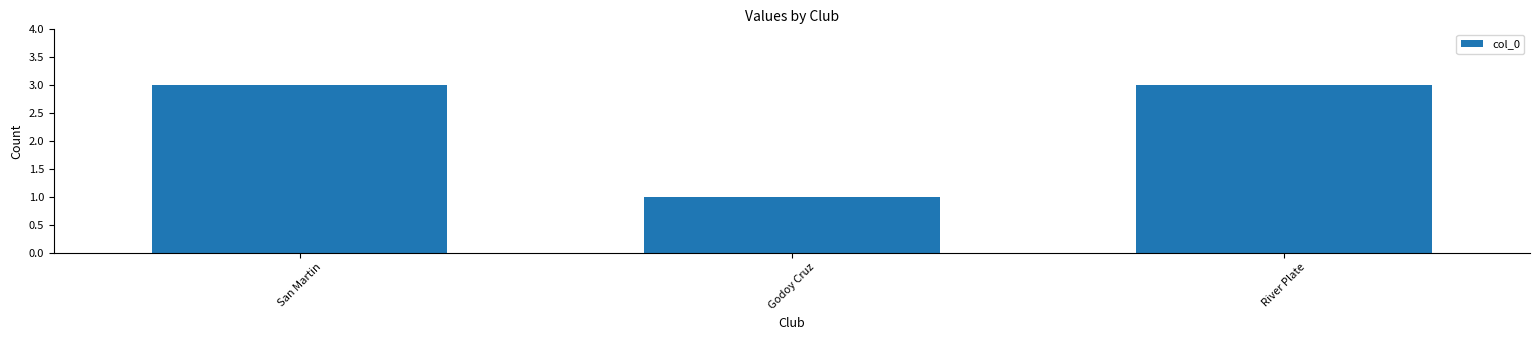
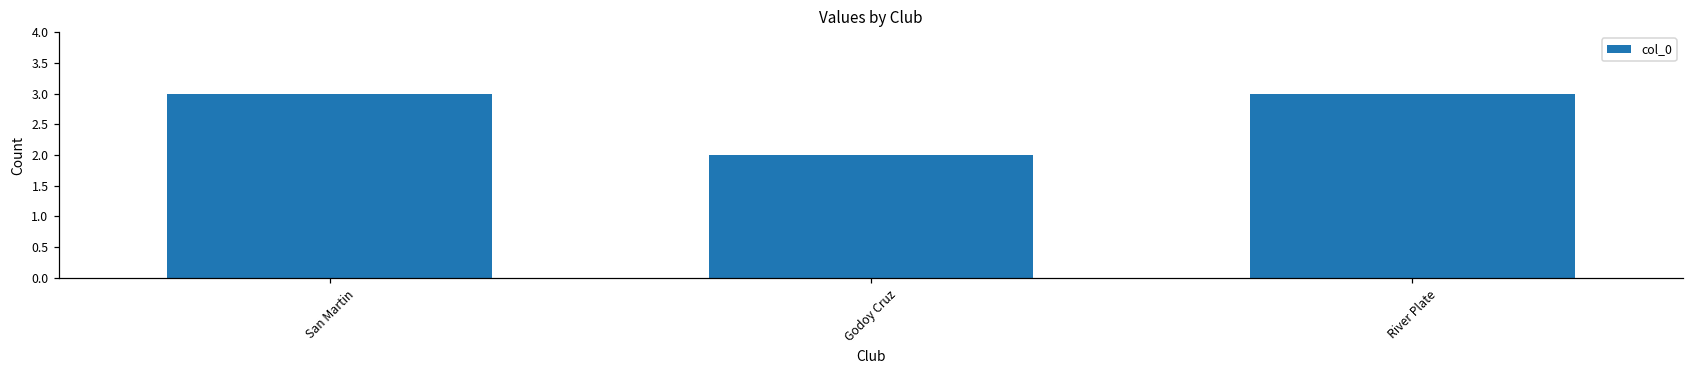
Godoy Cruz: 1 -> 2
